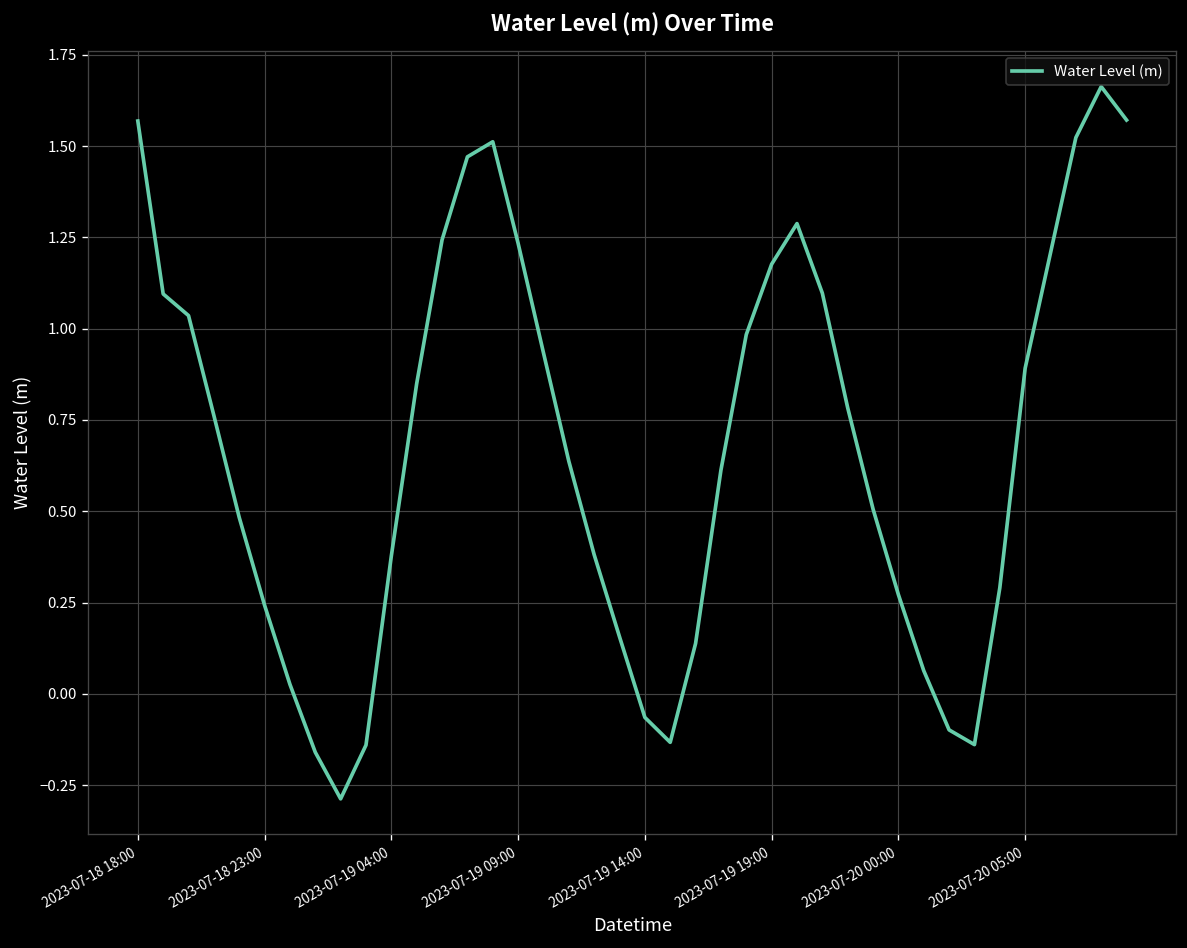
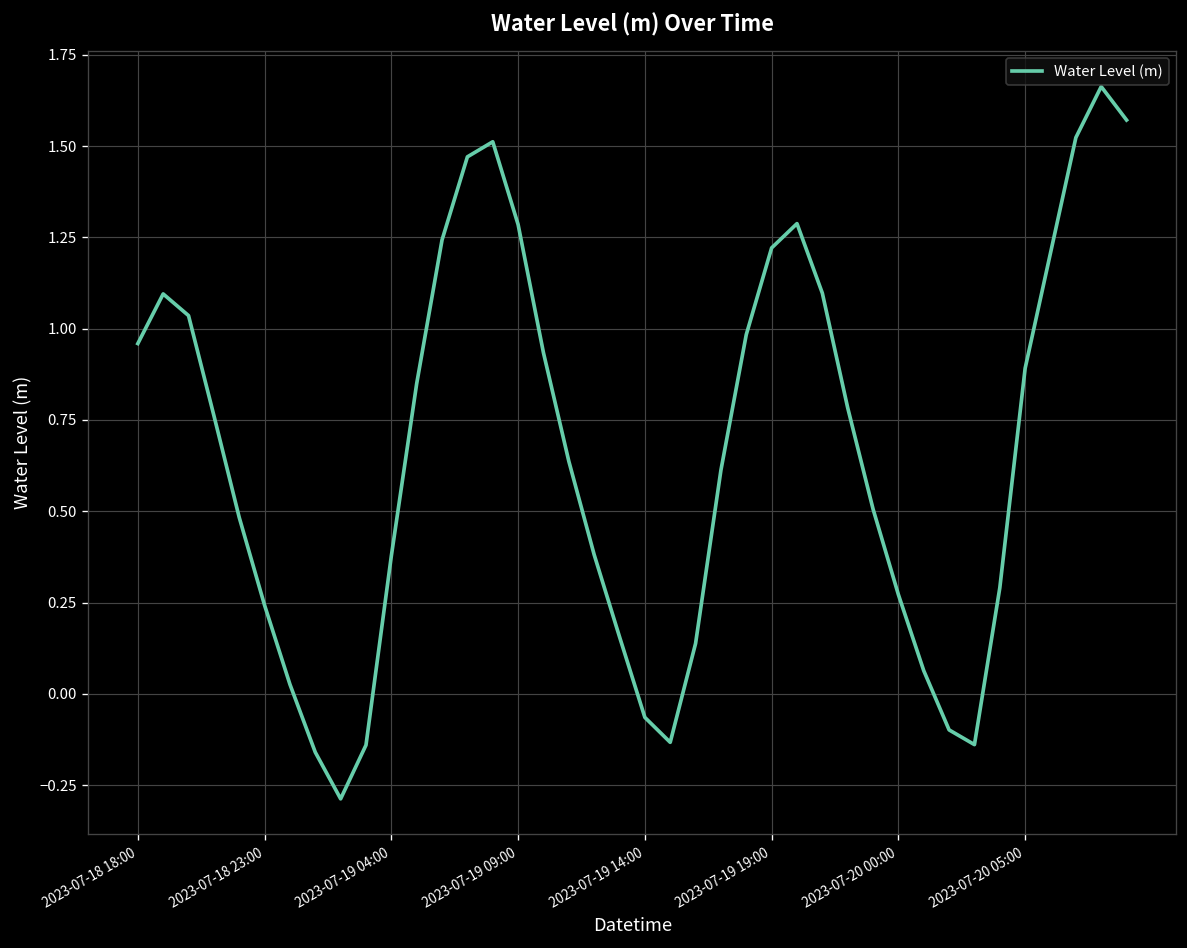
2023-07-18 18:00: 1.57 -> 0.96
2023-07-19 09:00: 1.23 -> 1.29
2023-07-19 19:00: 1.18 -> 1.22
